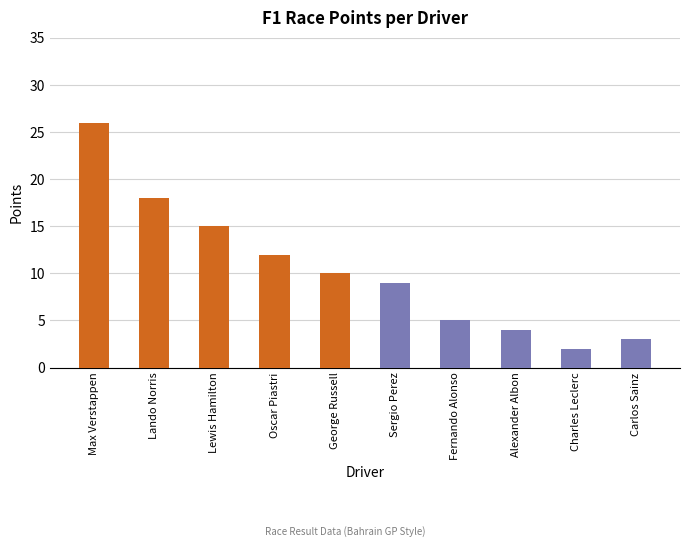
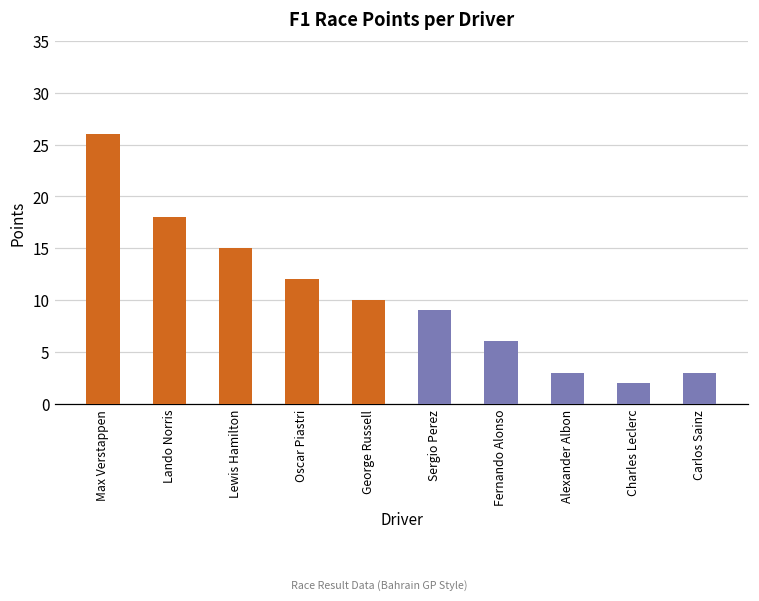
Fernando Alonso: 5 -> 6
Alexander Albon: 4 -> 3
